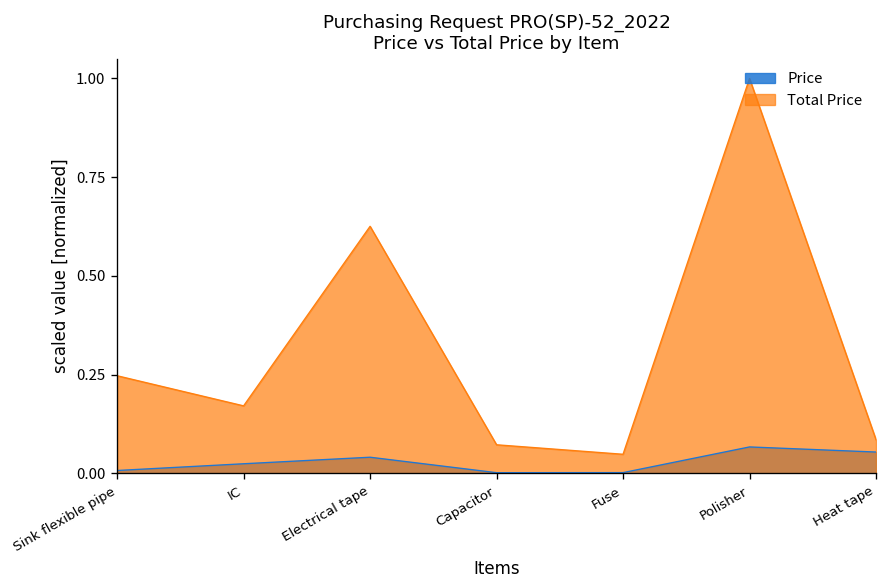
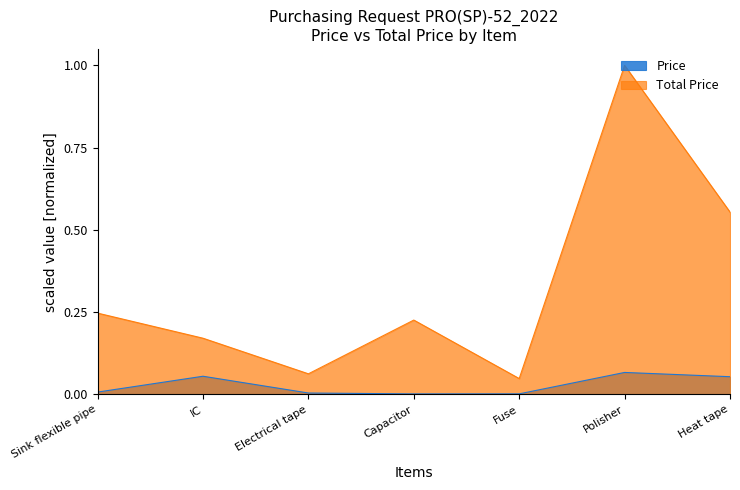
Price, IC: 0.02 -> 0.06
Price, Electrical tape: 0.04 -> 0.00
Total Price, Electrical tape: 0.63 -> 0.06
Total Price, Capacitor: 0.07 -> 0.23
Total Price, Heat tape: 0.08 -> 0.55
